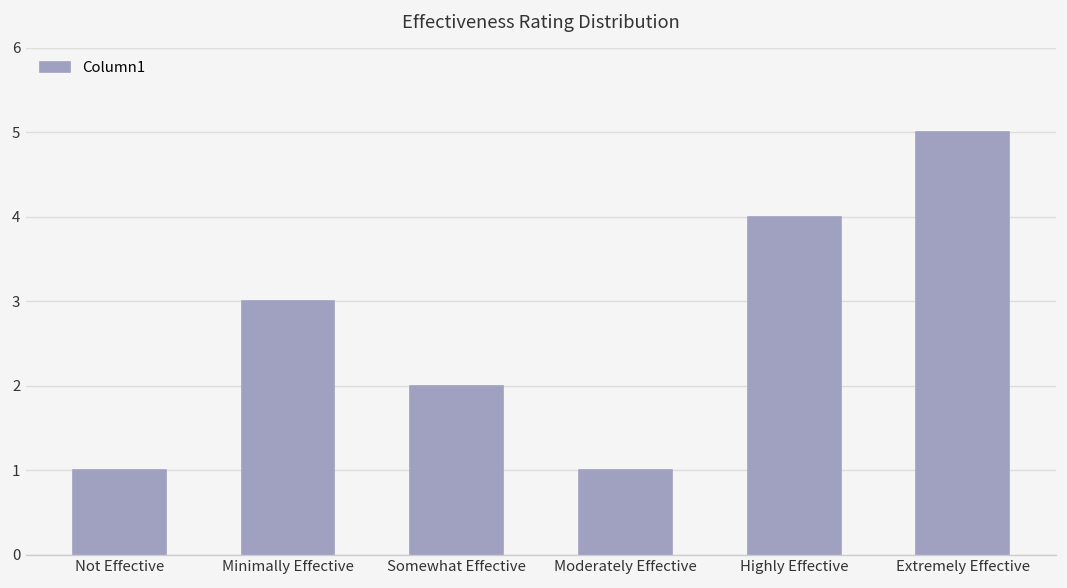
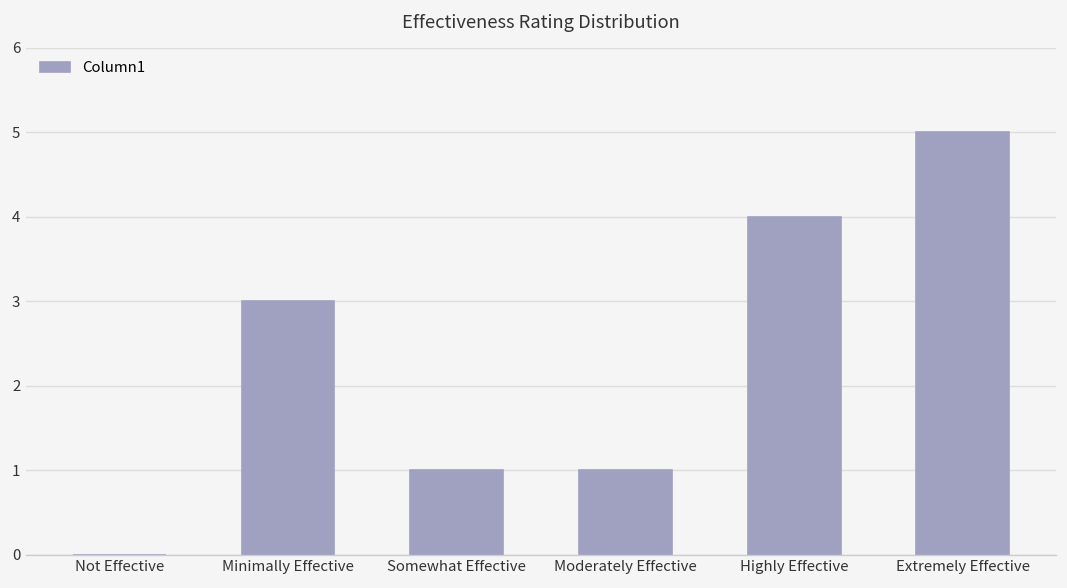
Not Effective: 1 -> 0
Somewhat Effective: 2 -> 1
